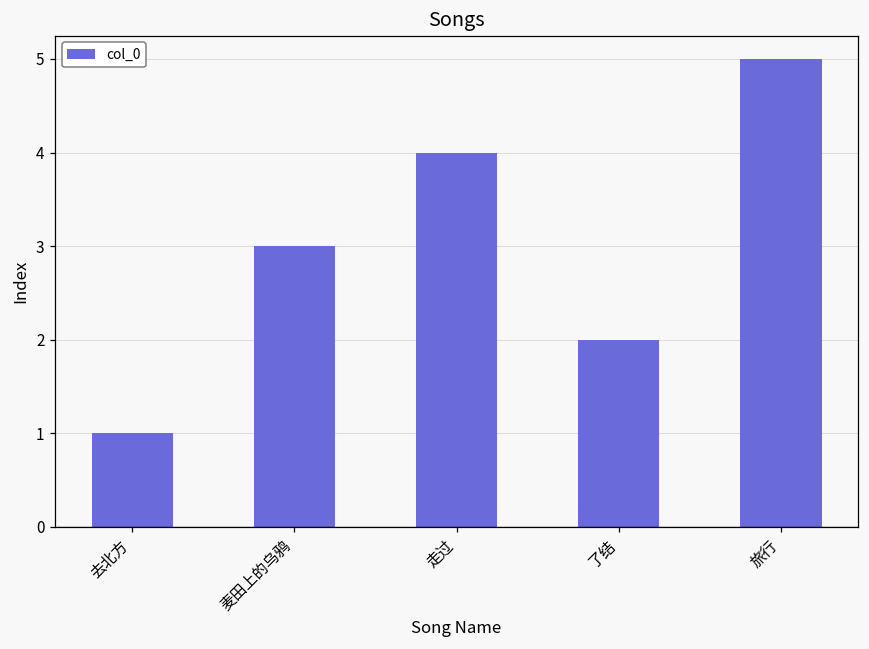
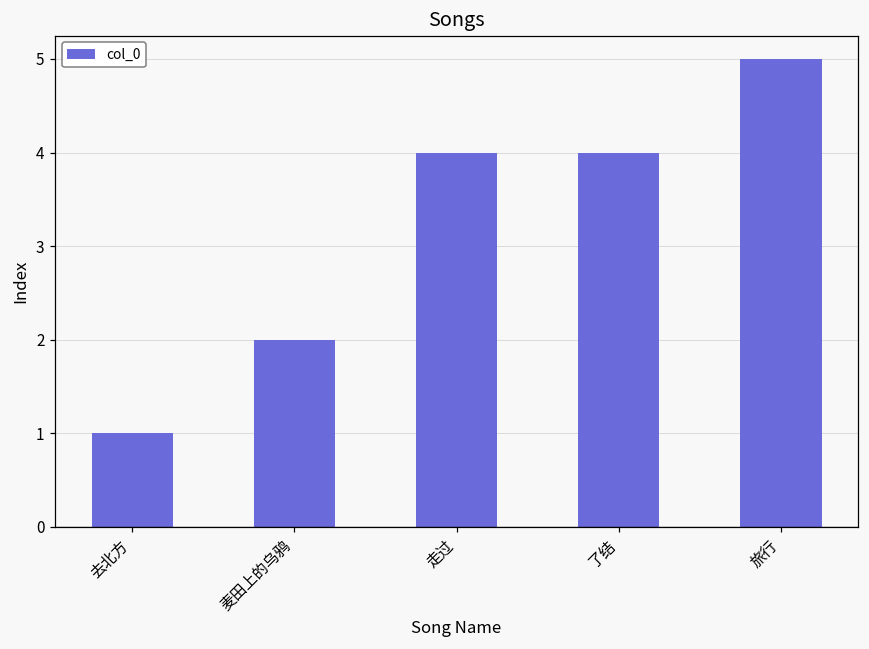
麦田上的乌鸦: 3 -> 2
了结: 2 -> 4
